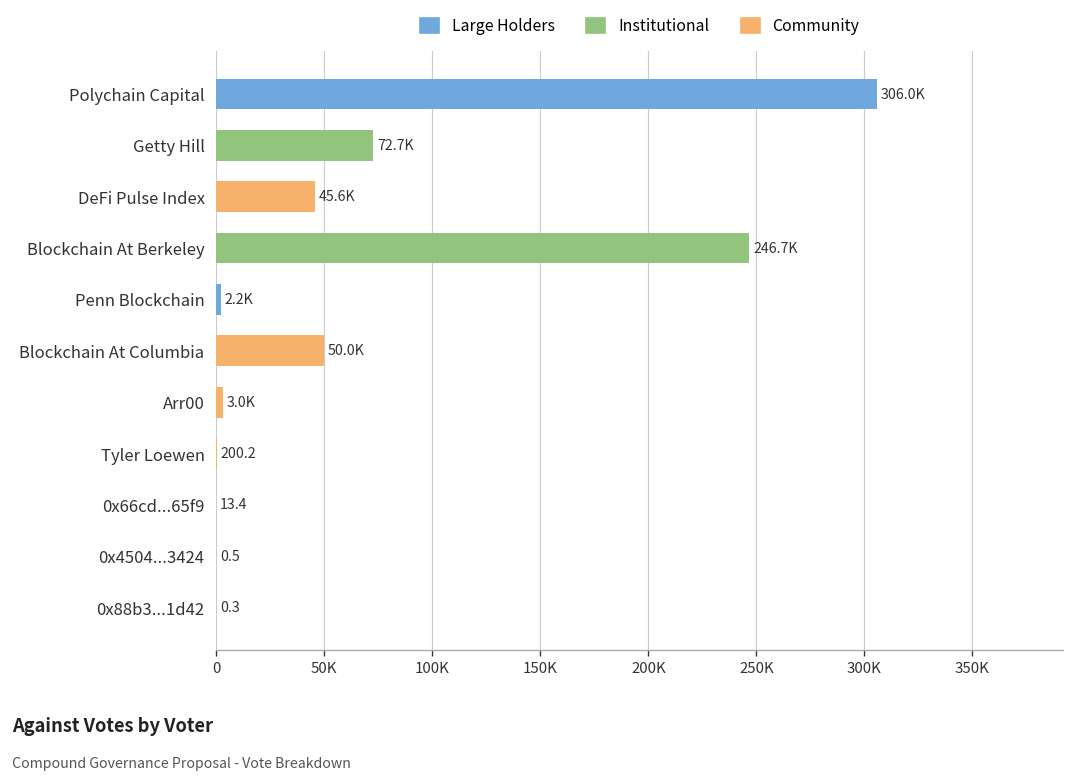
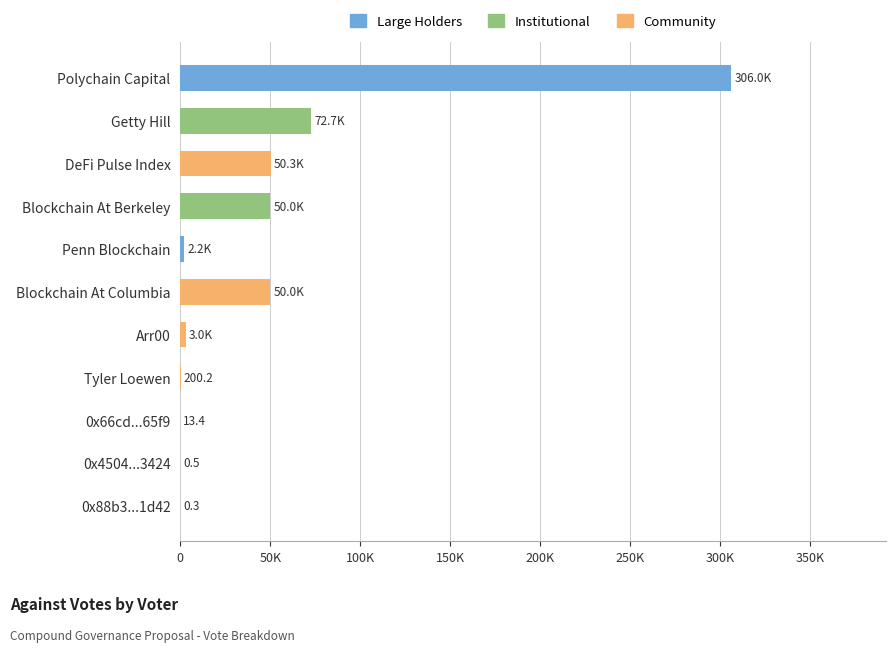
DeFi Pulse Index: 45.6K -> 50.3K
Blockchain At Berkeley: 246.7K -> 50.0K
